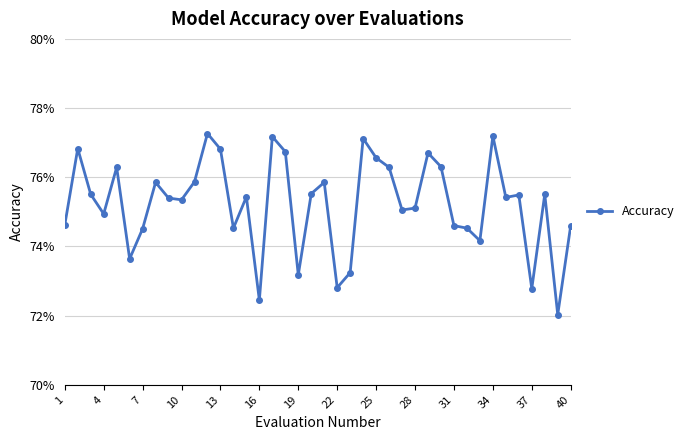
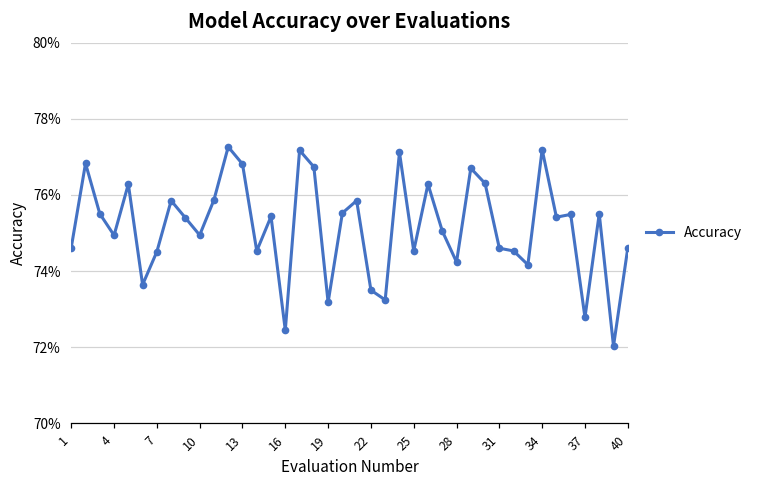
10: 75.3% -> 74.9%
22: 72.8% -> 73.5%
25: 76.6% -> 74.5%
28: 75.1% -> 74.2%
